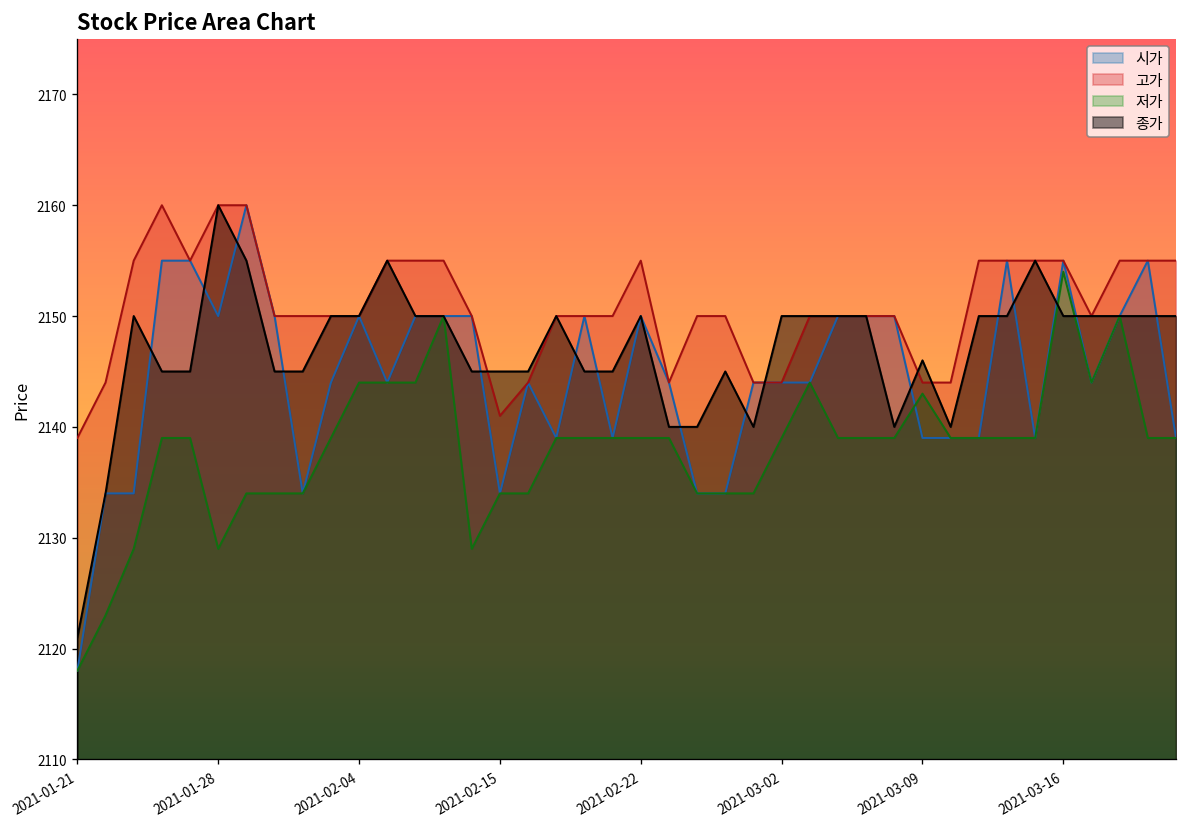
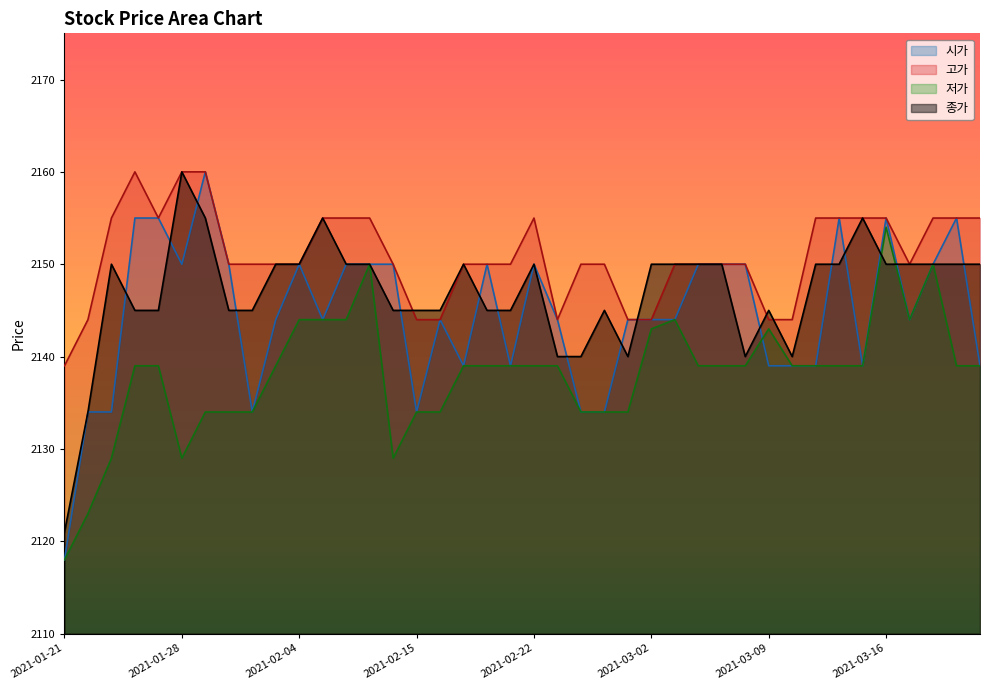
고가, 2021-02-15: 2141 -> 2144
저가, 2021-03-02: 2139 -> 2143
종가, 2021-03-09: 2146 -> 2145
